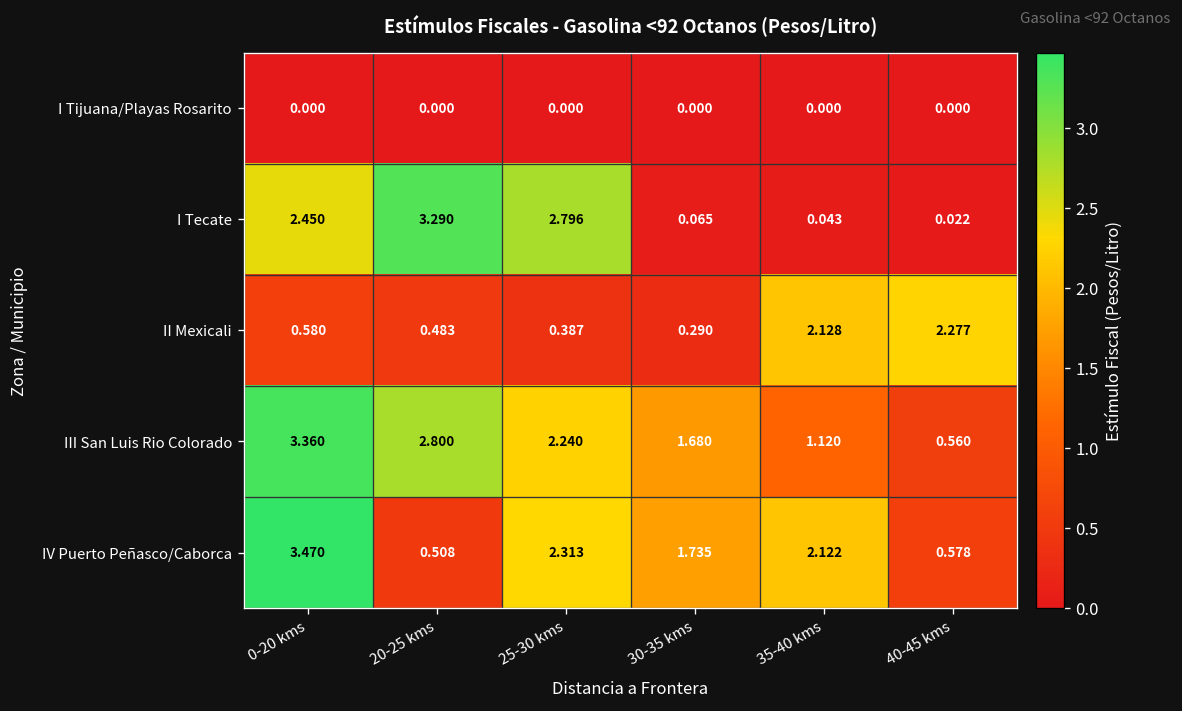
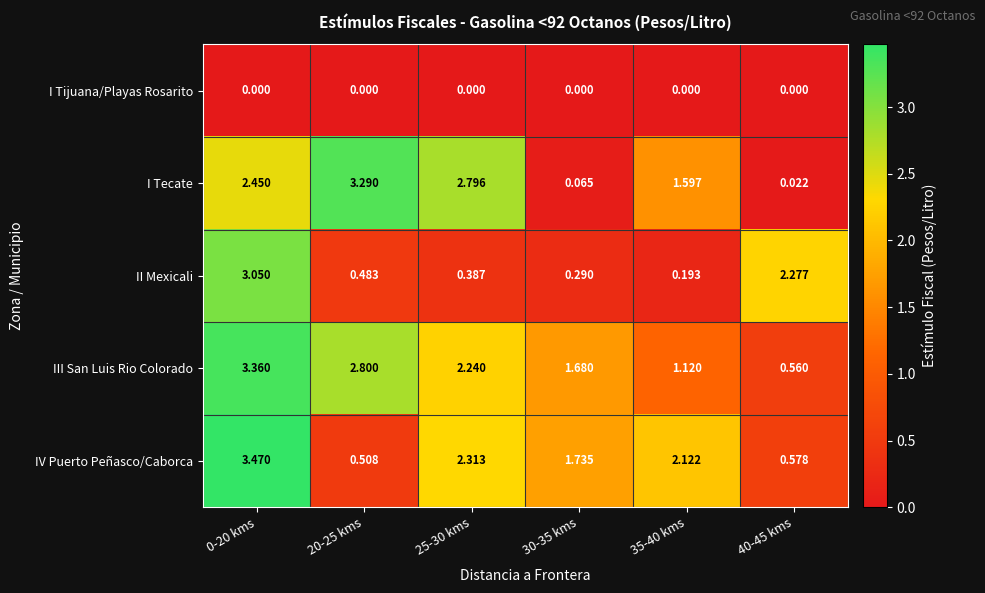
I Tecate, 35-40 kms: 0.043 -> 1.597
II Mexicali, 0-20 kms: 0.580 -> 3.050
II Mexicali, 35-40 kms: 2.128 -> 0.193
